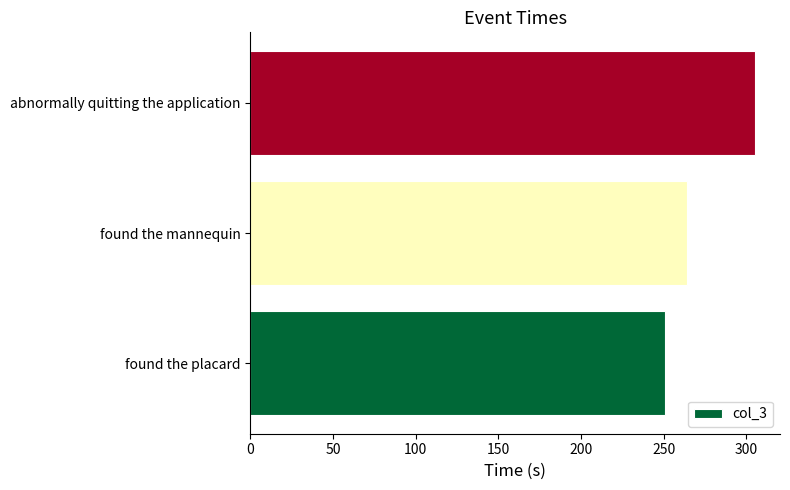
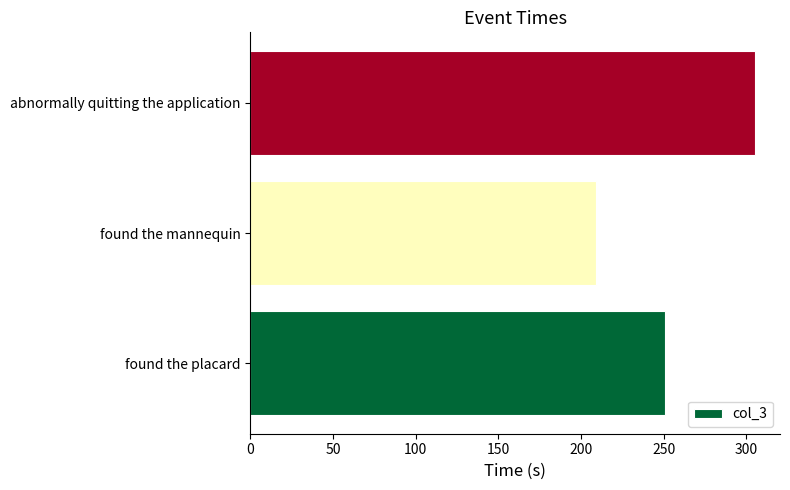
found the mannequin: 264 -> 209
